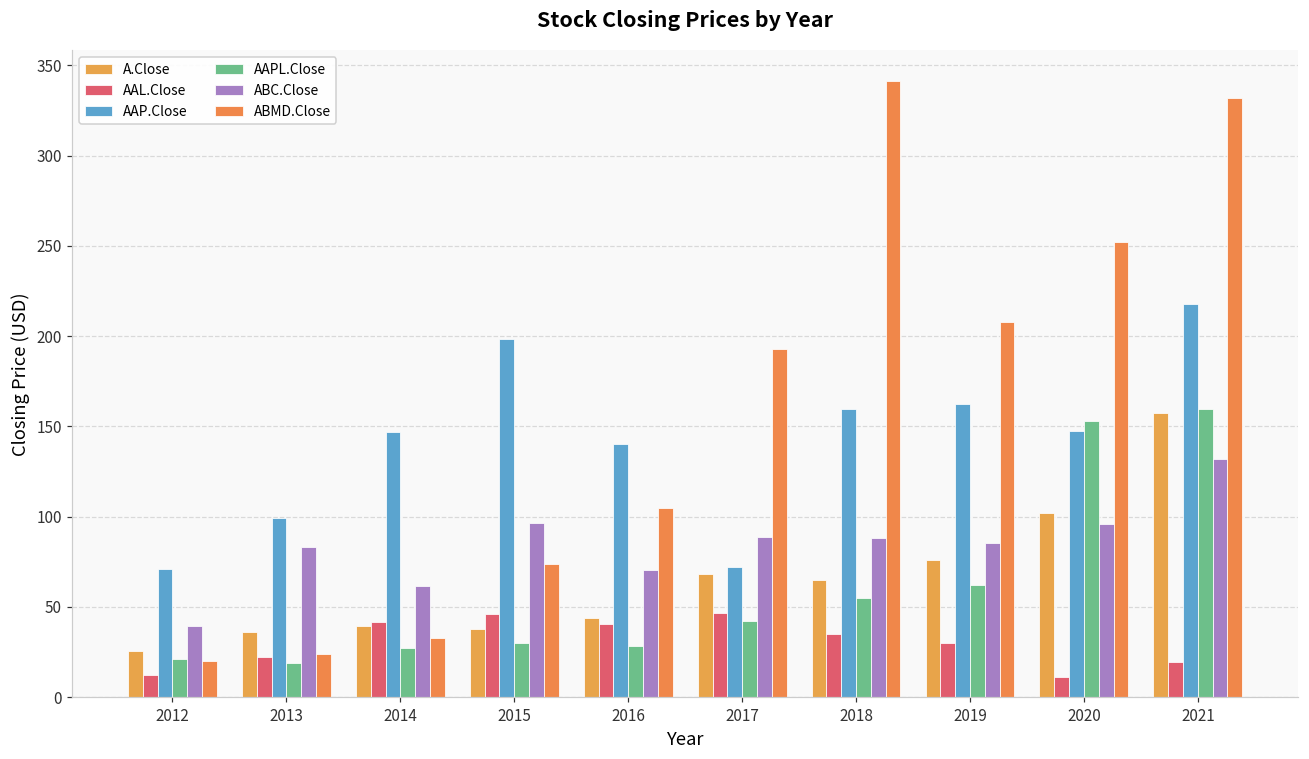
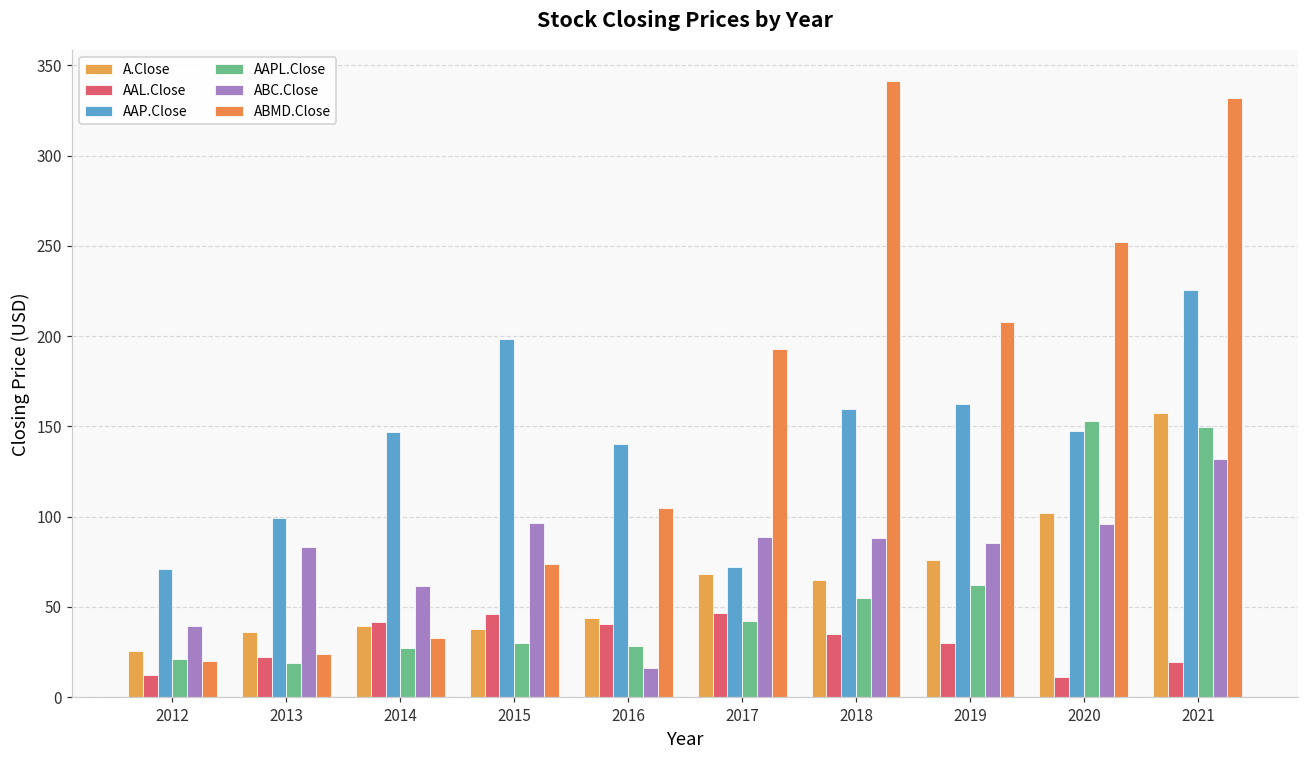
ABC.Close, 2016: 70 -> 16
AAP.Close, 2021: 218 -> 226
AAPL.Close, 2021: 159 -> 150
